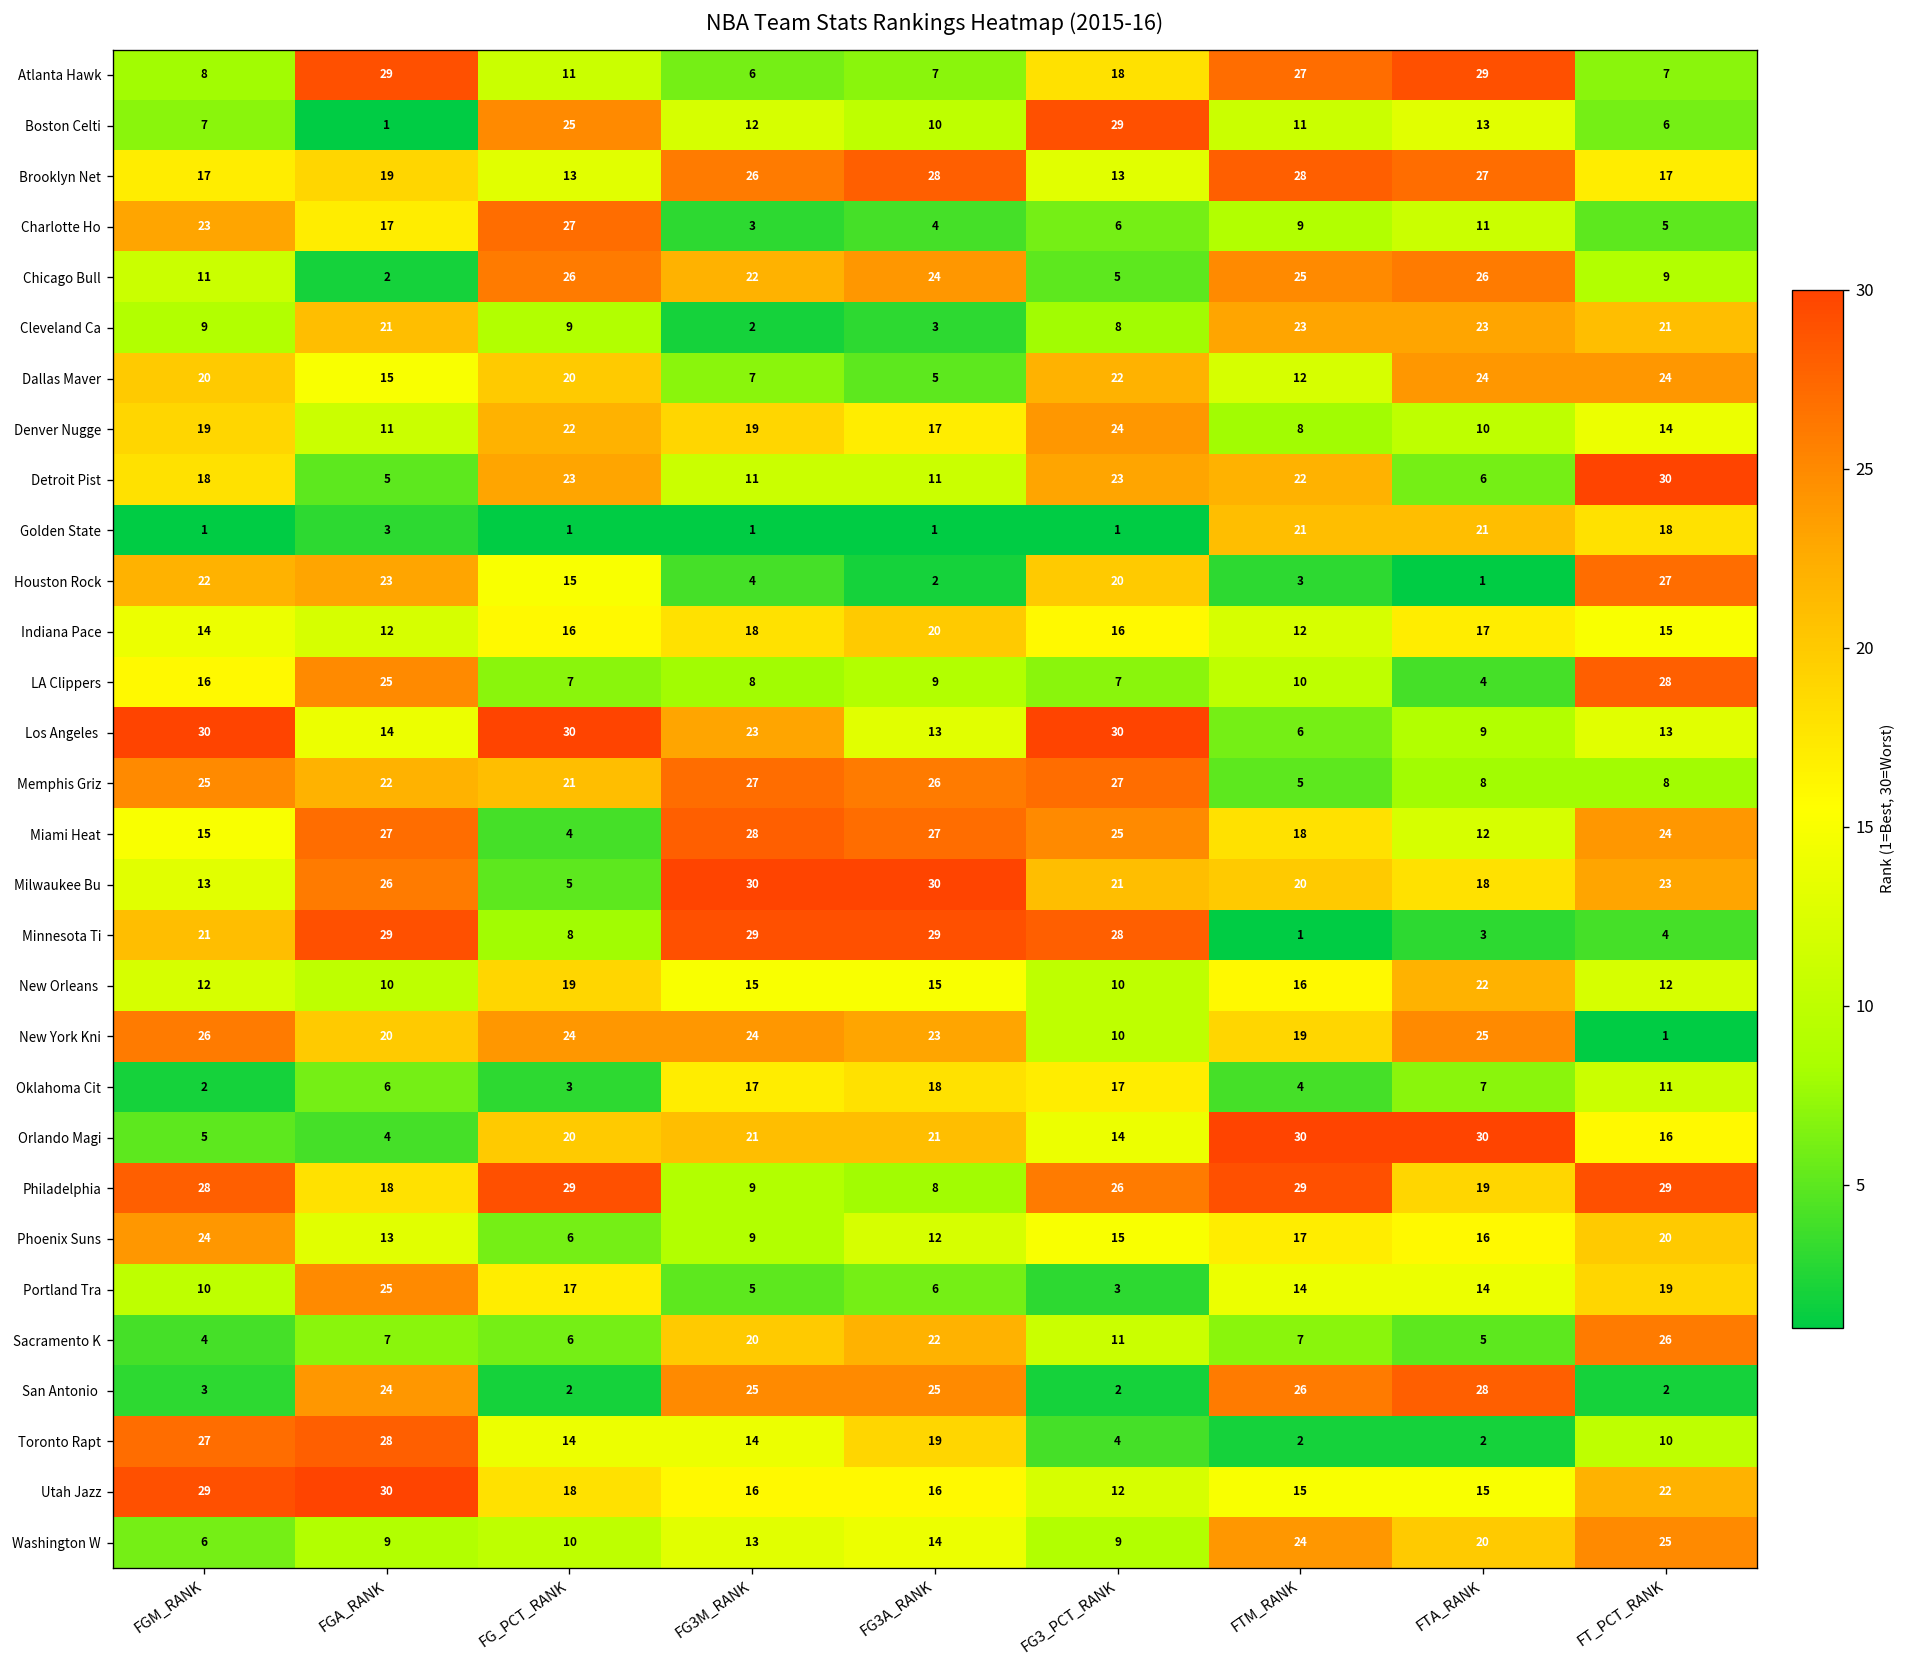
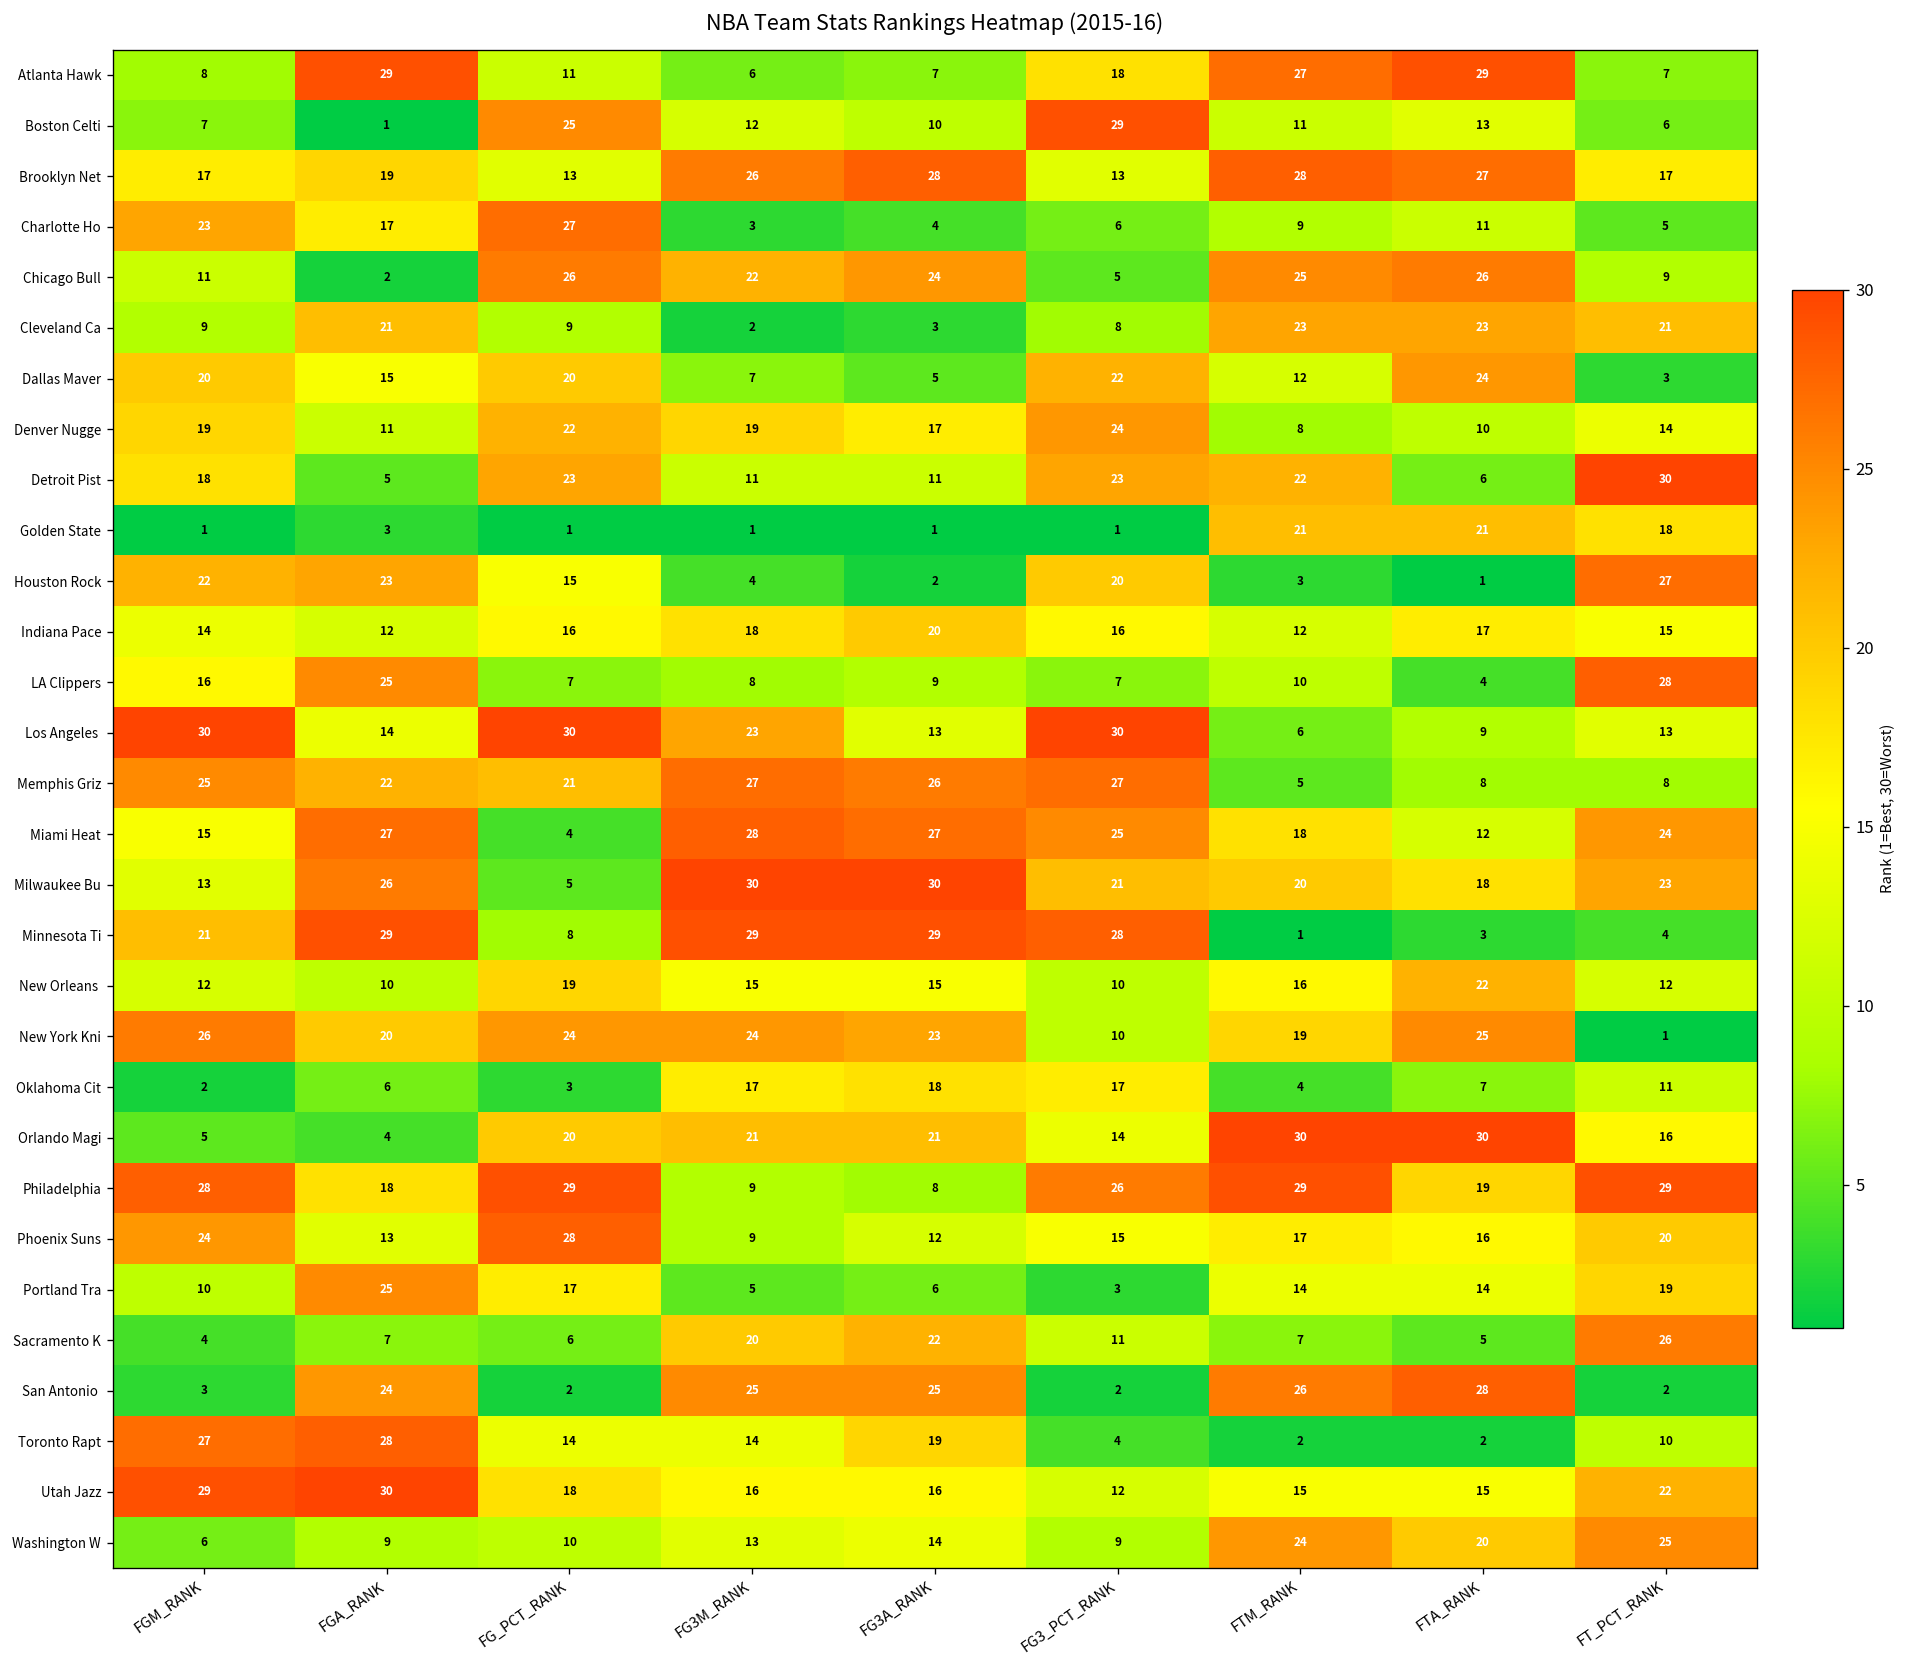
Dallas Maver, FT_PCT_RANK: 24 -> 3
Phoenix Suns, FG_PCT_RANK: 6 -> 28
